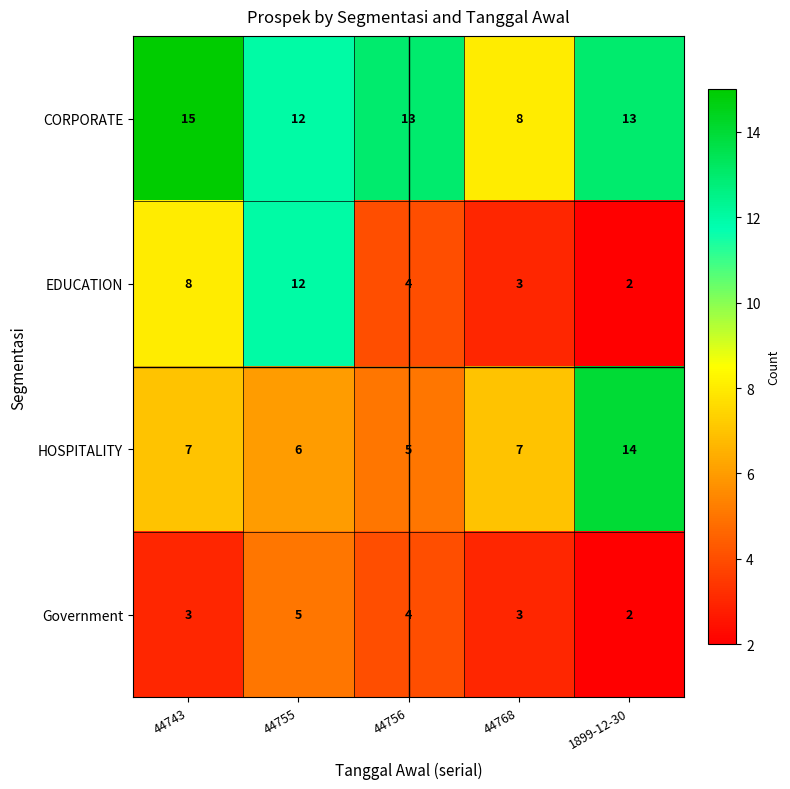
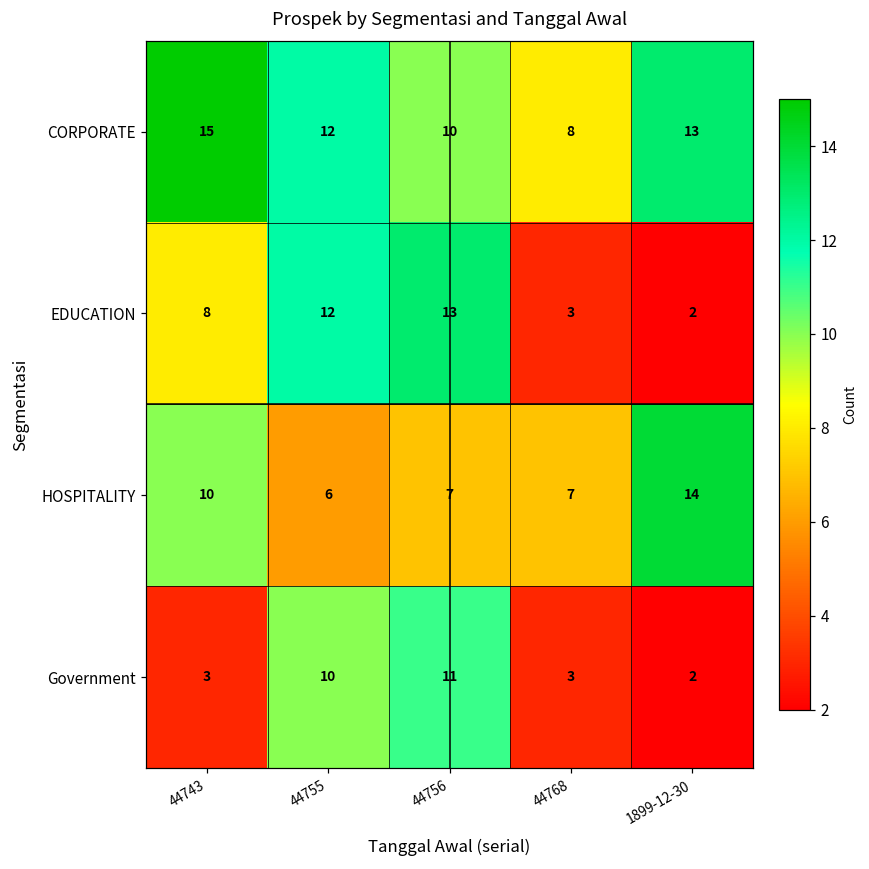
CORPORATE, 44756: 13 -> 10
EDUCATION, 44756: 4 -> 13
HOSPITALITY, 44743: 7 -> 10
HOSPITALITY, 44756: 5 -> 7
Government, 44755: 5 -> 10
Government, 44756: 4 -> 11
